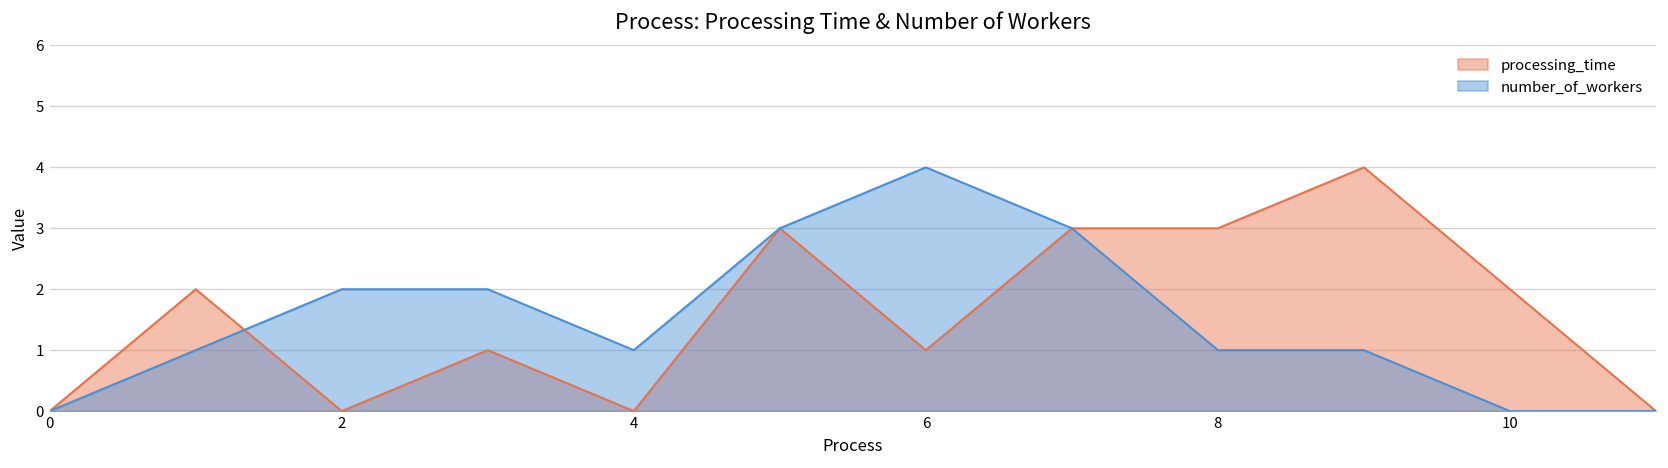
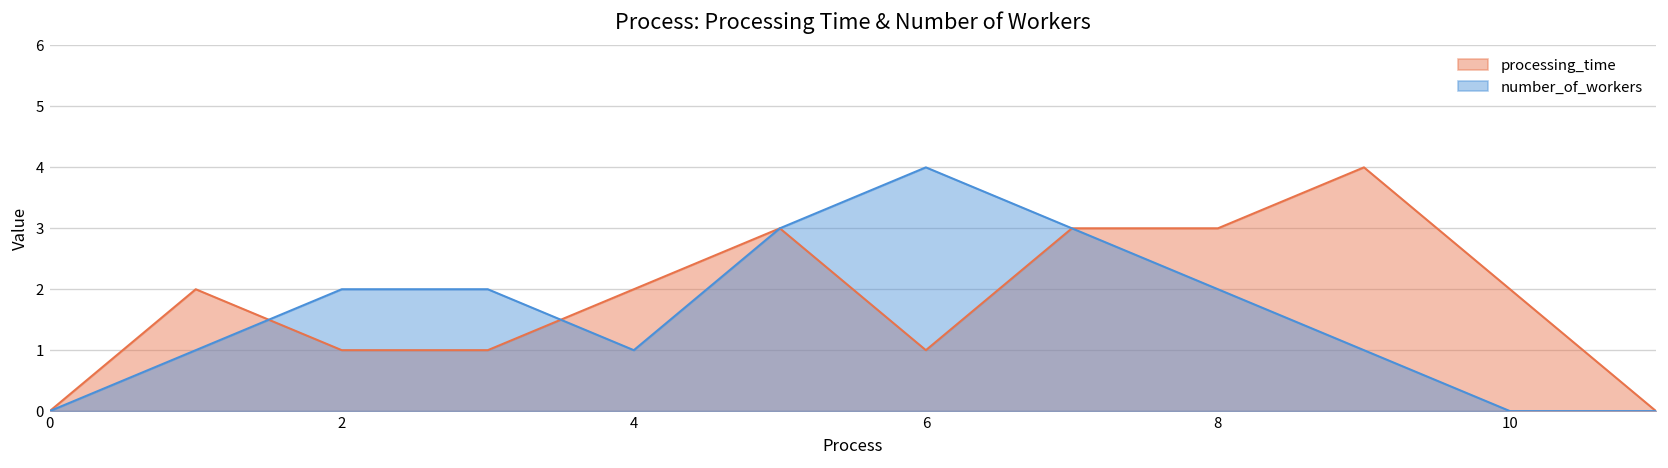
processing_time, 2: 0 -> 1
processing_time, 4: 0 -> 2
number_of_workers, 8: 1 -> 2
